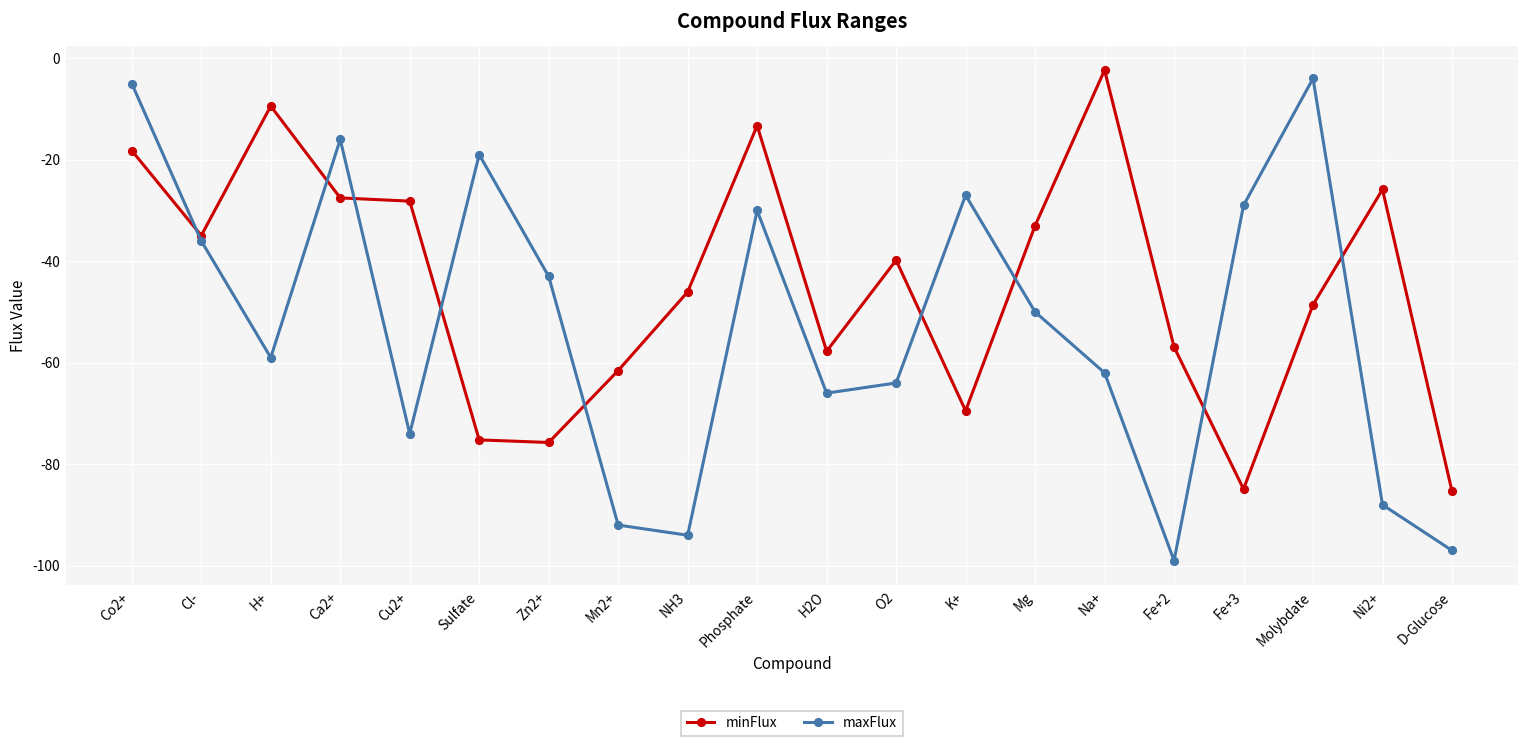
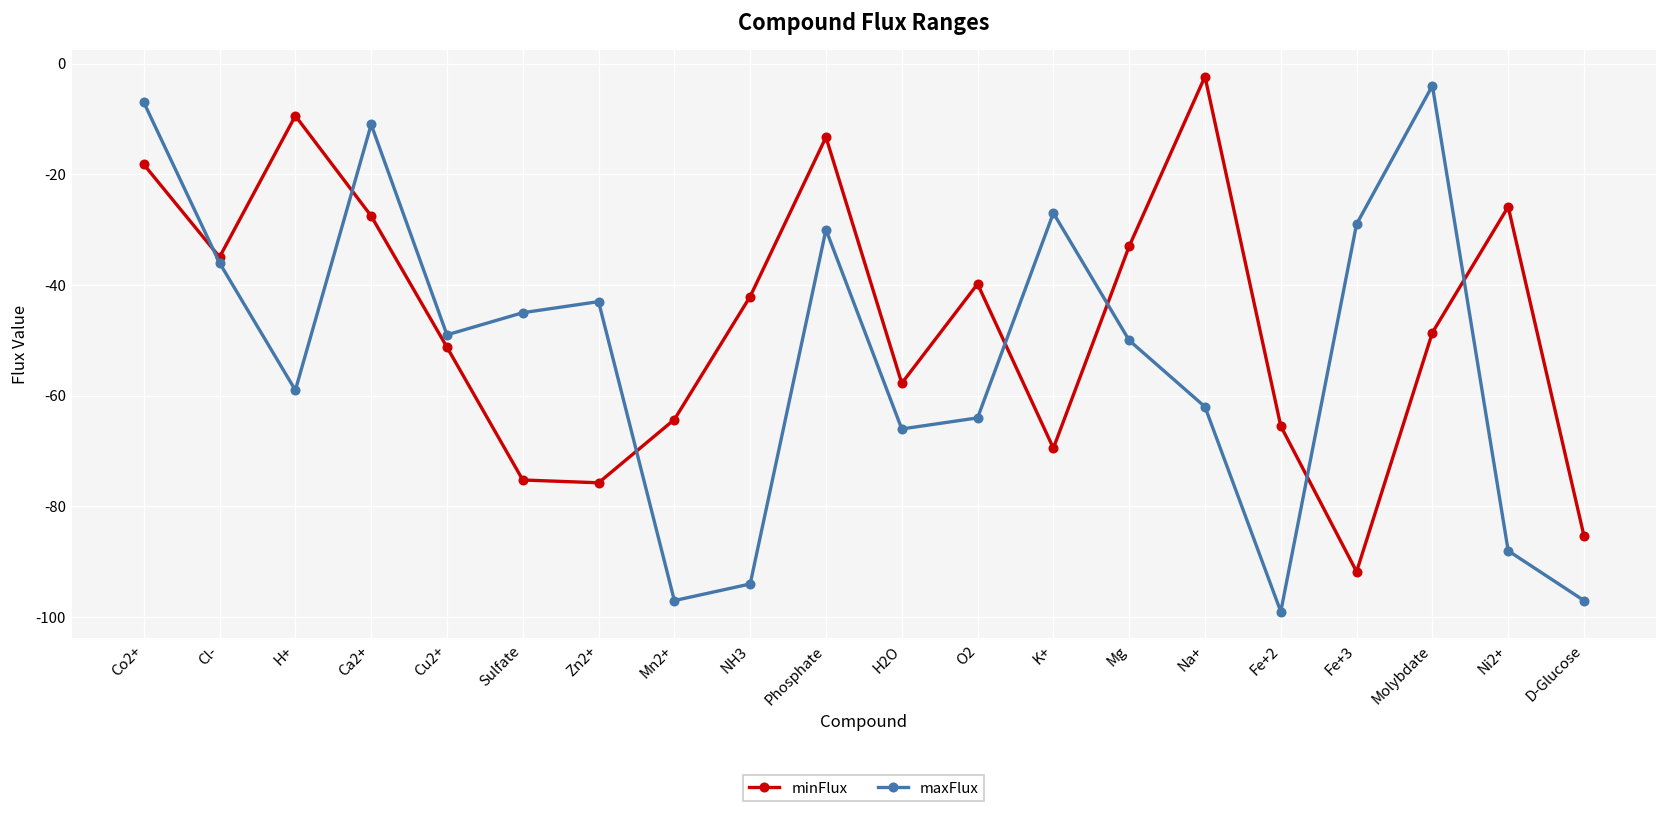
maxFlux, Co2+: -5 -> -7
maxFlux, Ca2+: -16 -> -11
minFlux, Cu2+: -28 -> -51
maxFlux, Cu2+: -74 -> -49
maxFlux, Sulfate: -19 -> -45
minFlux, Mn2+: -62 -> -64
maxFlux, Mn2+: -92 -> -97
minFlux, NH3: -46 -> -42
minFlux, Fe+2: -57 -> -65
minFlux, Fe+3: -85 -> -92
